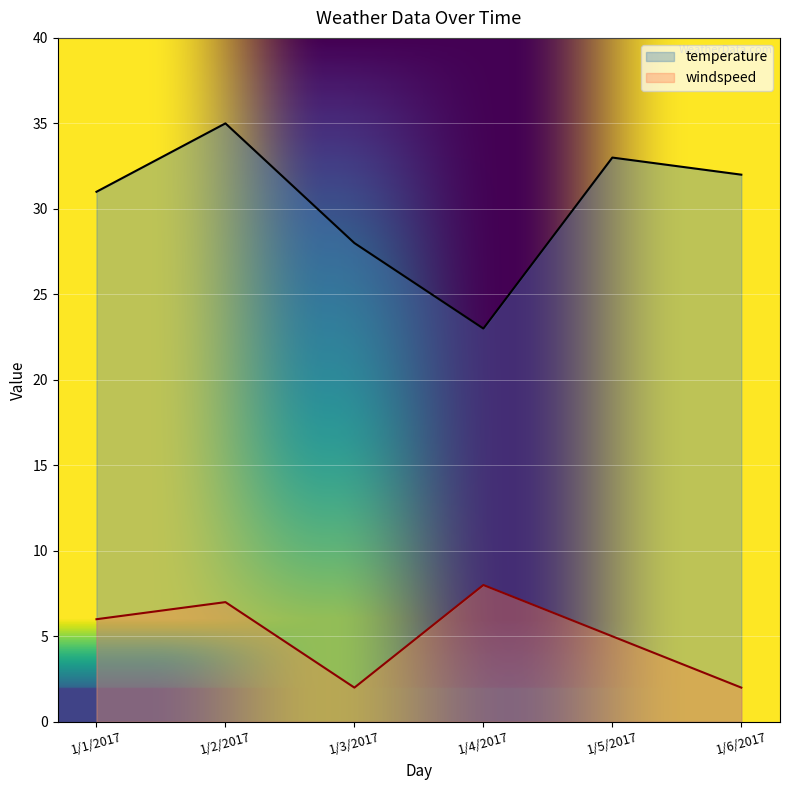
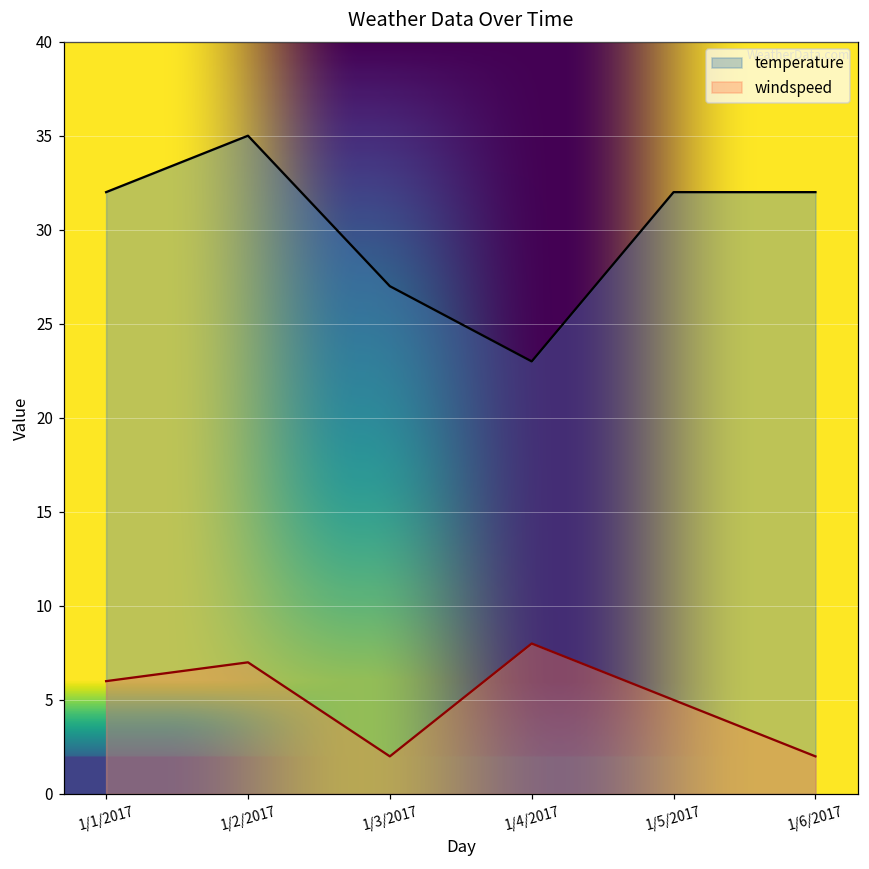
temperature, 1/1/2017: 31 -> 32
temperature, 1/3/2017: 28 -> 27
temperature, 1/5/2017: 33 -> 32
